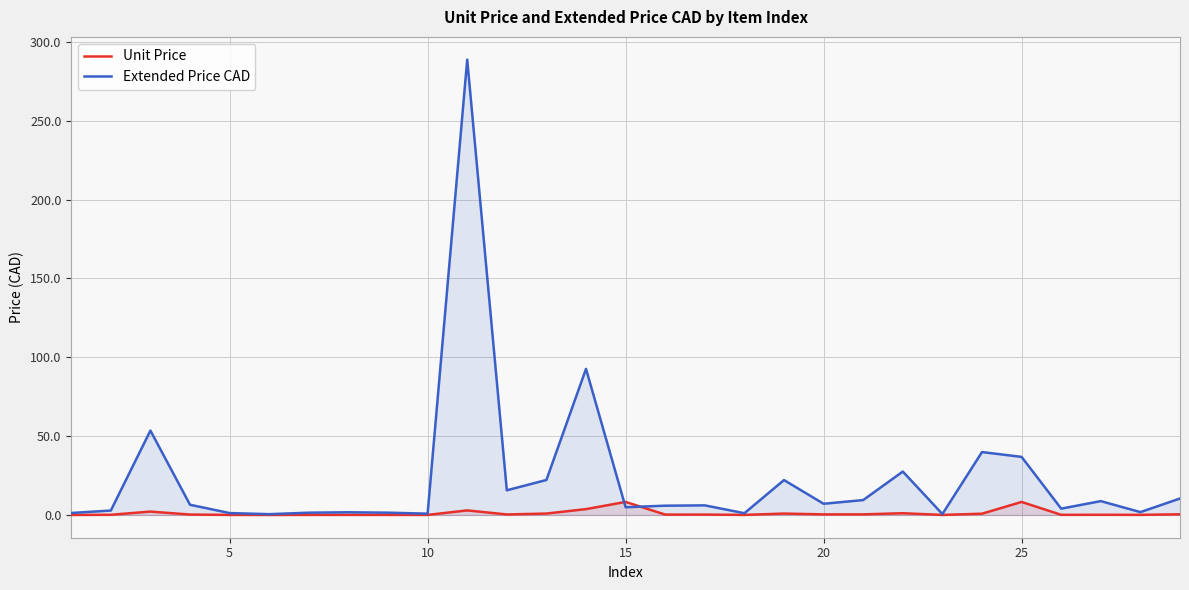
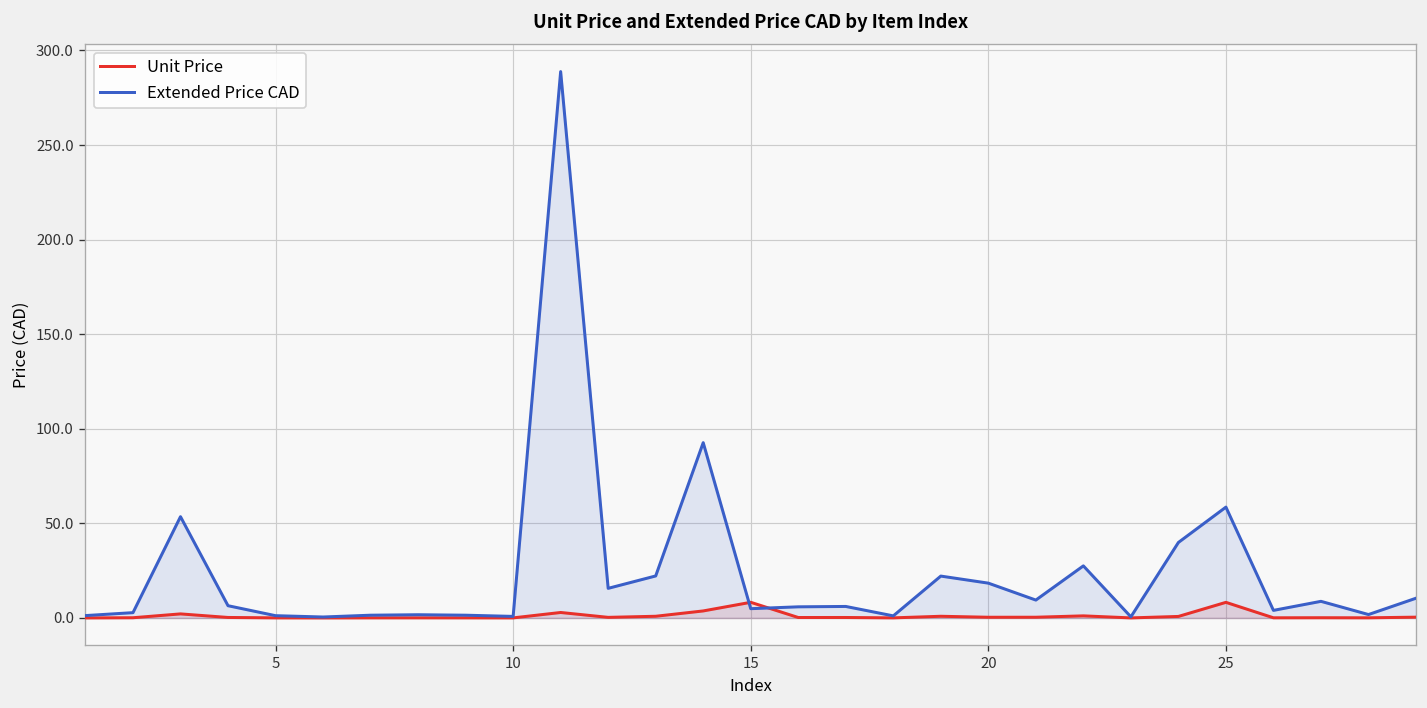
Extended Price CAD, 20: 7 -> 18
Extended Price CAD, 25: 37 -> 59
